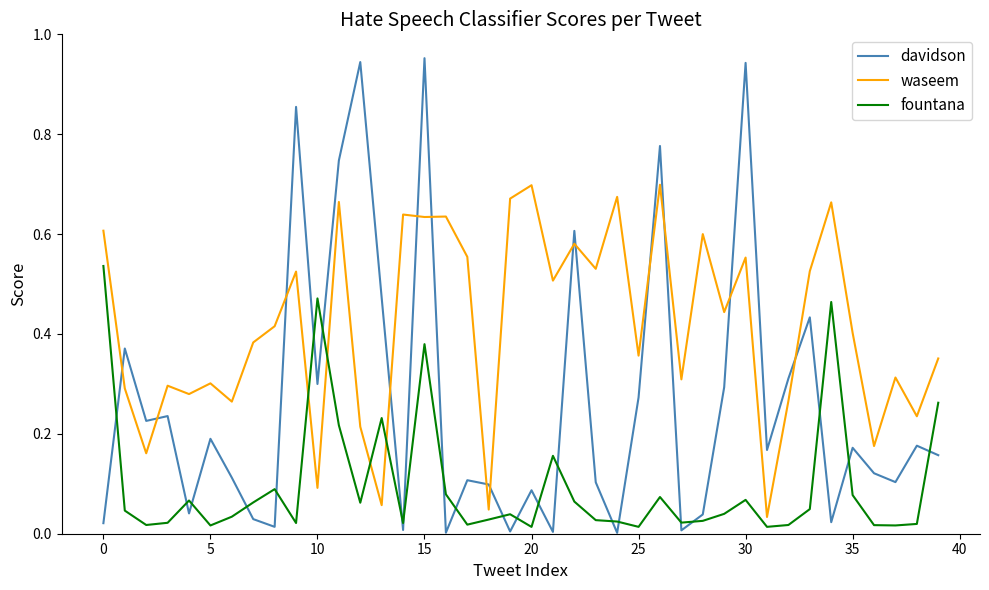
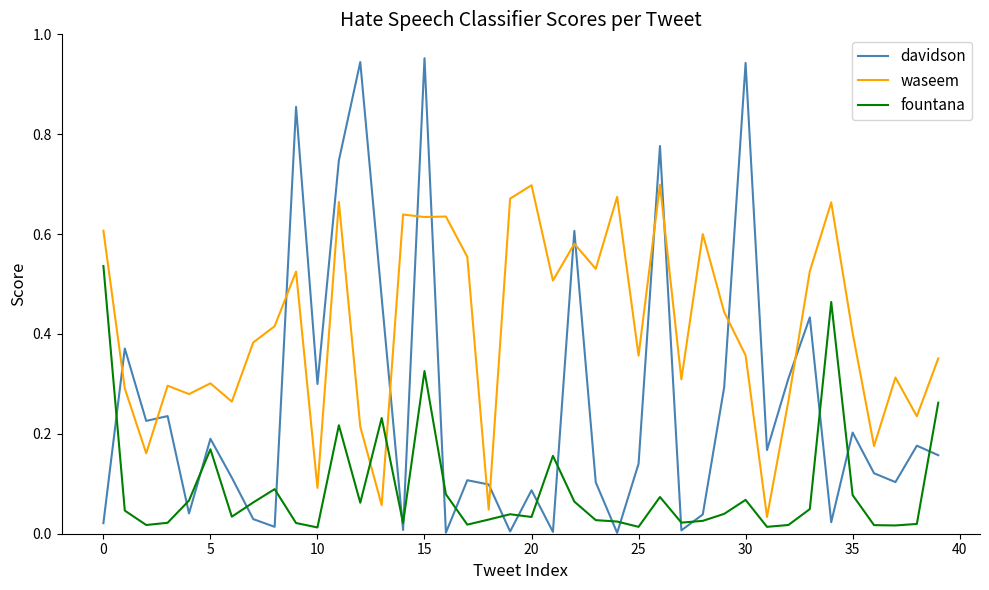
fountana, 5: 0.02 -> 0.17
fountana, 10: 0.47 -> 0.01
fountana, 15: 0.38 -> 0.33
fountana, 20: 0.01 -> 0.03
davidson, 25: 0.27 -> 0.14
waseem, 30: 0.55 -> 0.36
davidson, 35: 0.17 -> 0.20
